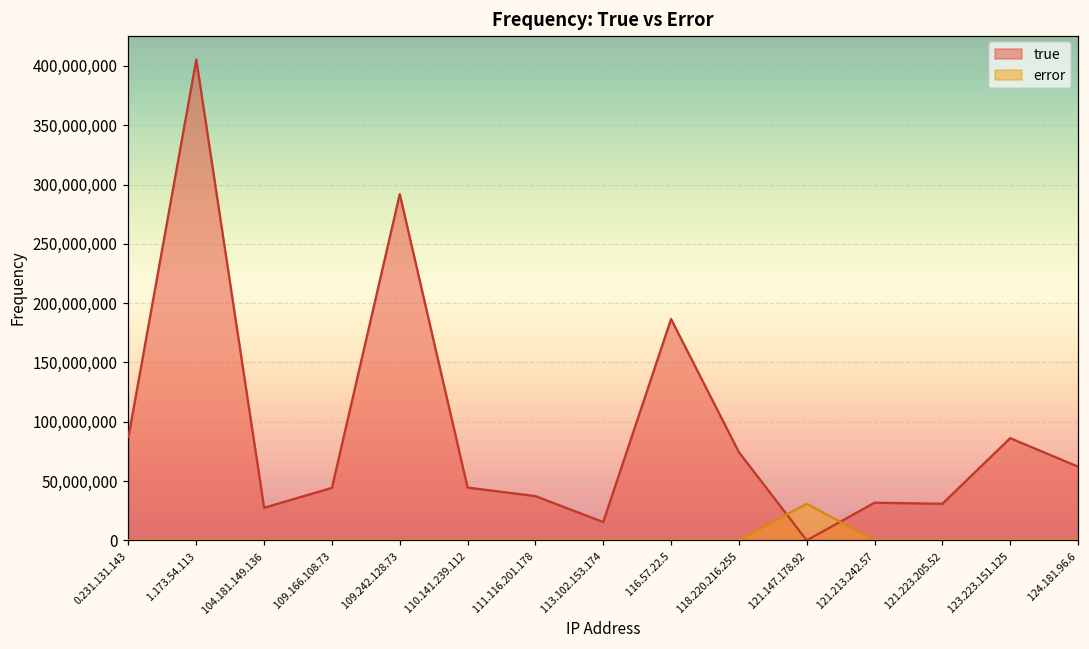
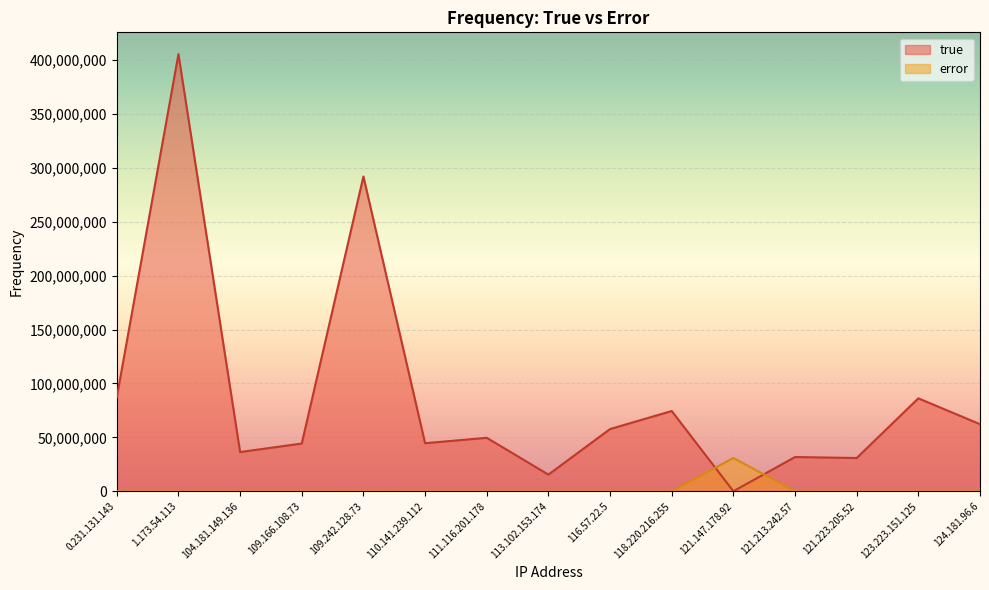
true, 104.181.149.136: 27,000,000 -> 36,000,000
true, 111.116.201.178: 37,000,000 -> 50,000,000
true, 116.57.22.5: 187,000,000 -> 58,000,000
